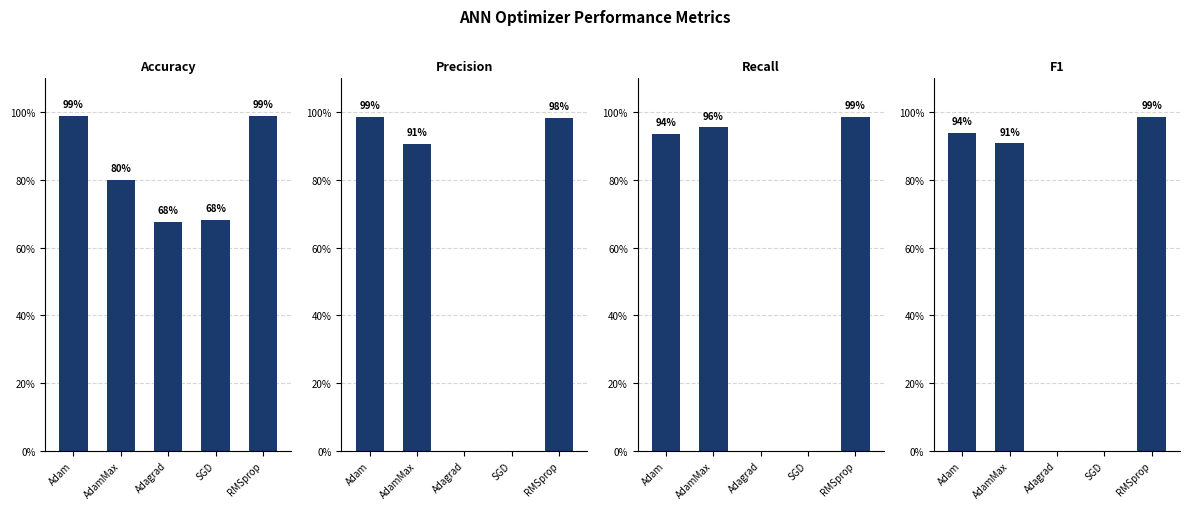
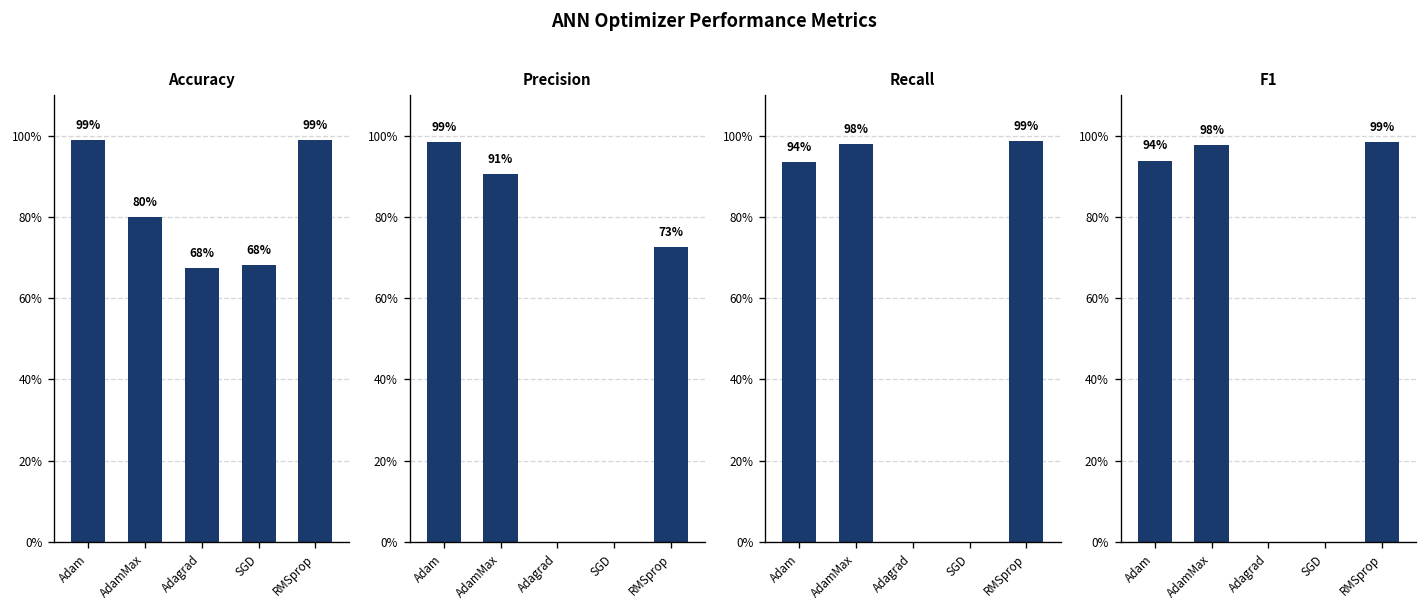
Precision, RMSprop: 98% -> 73%
Recall, AdamMax: 96% -> 98%
F1, AdamMax: 91% -> 98%
